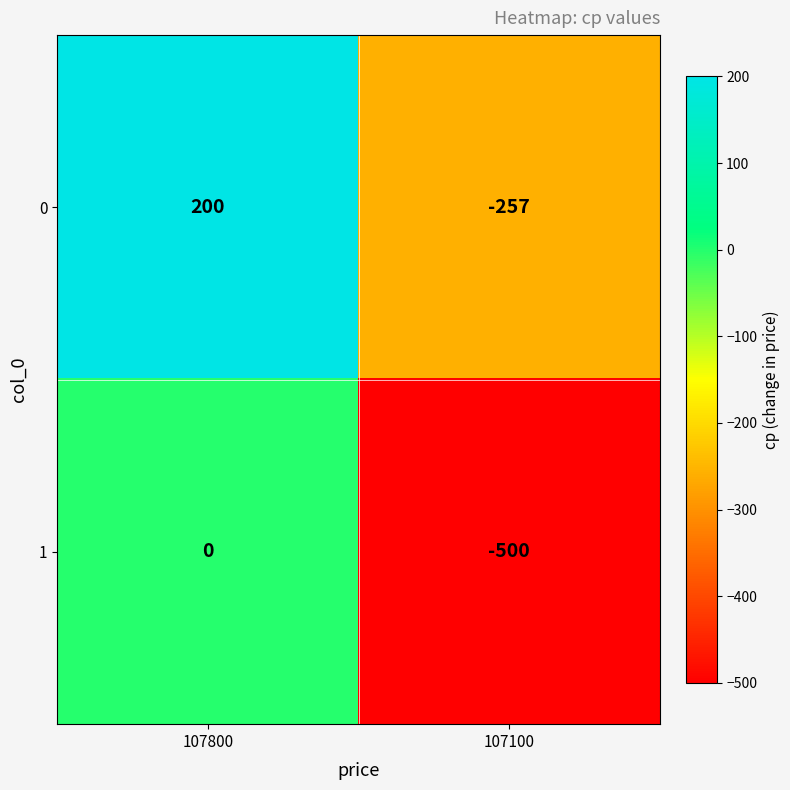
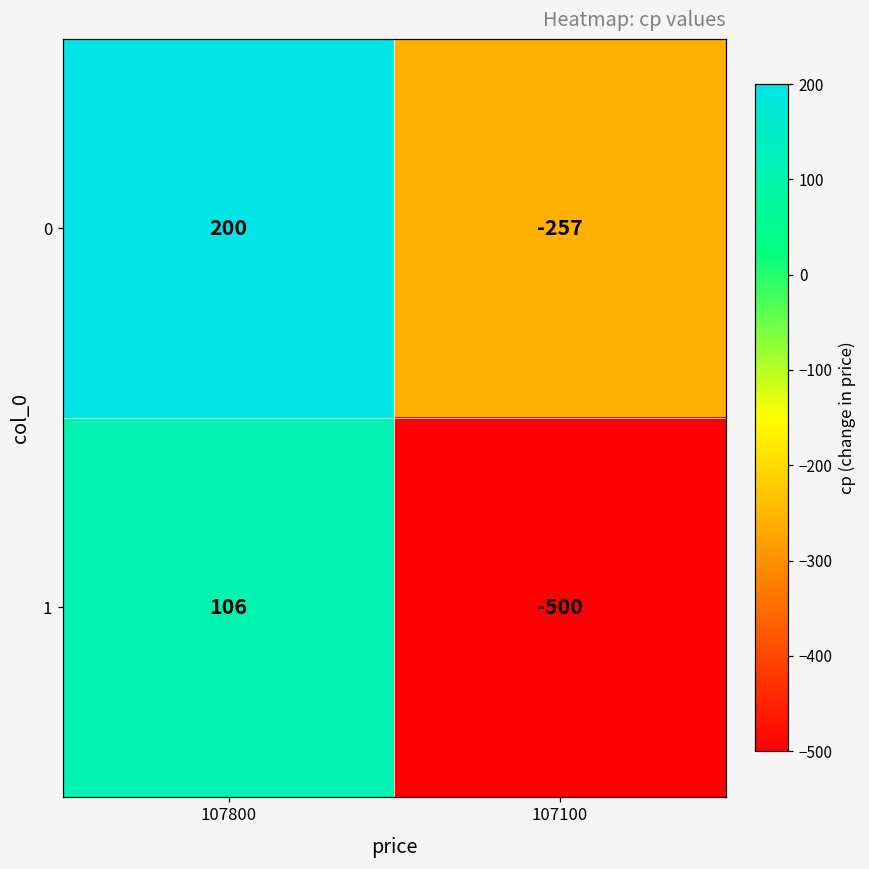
1, 107800: 0 -> 106
